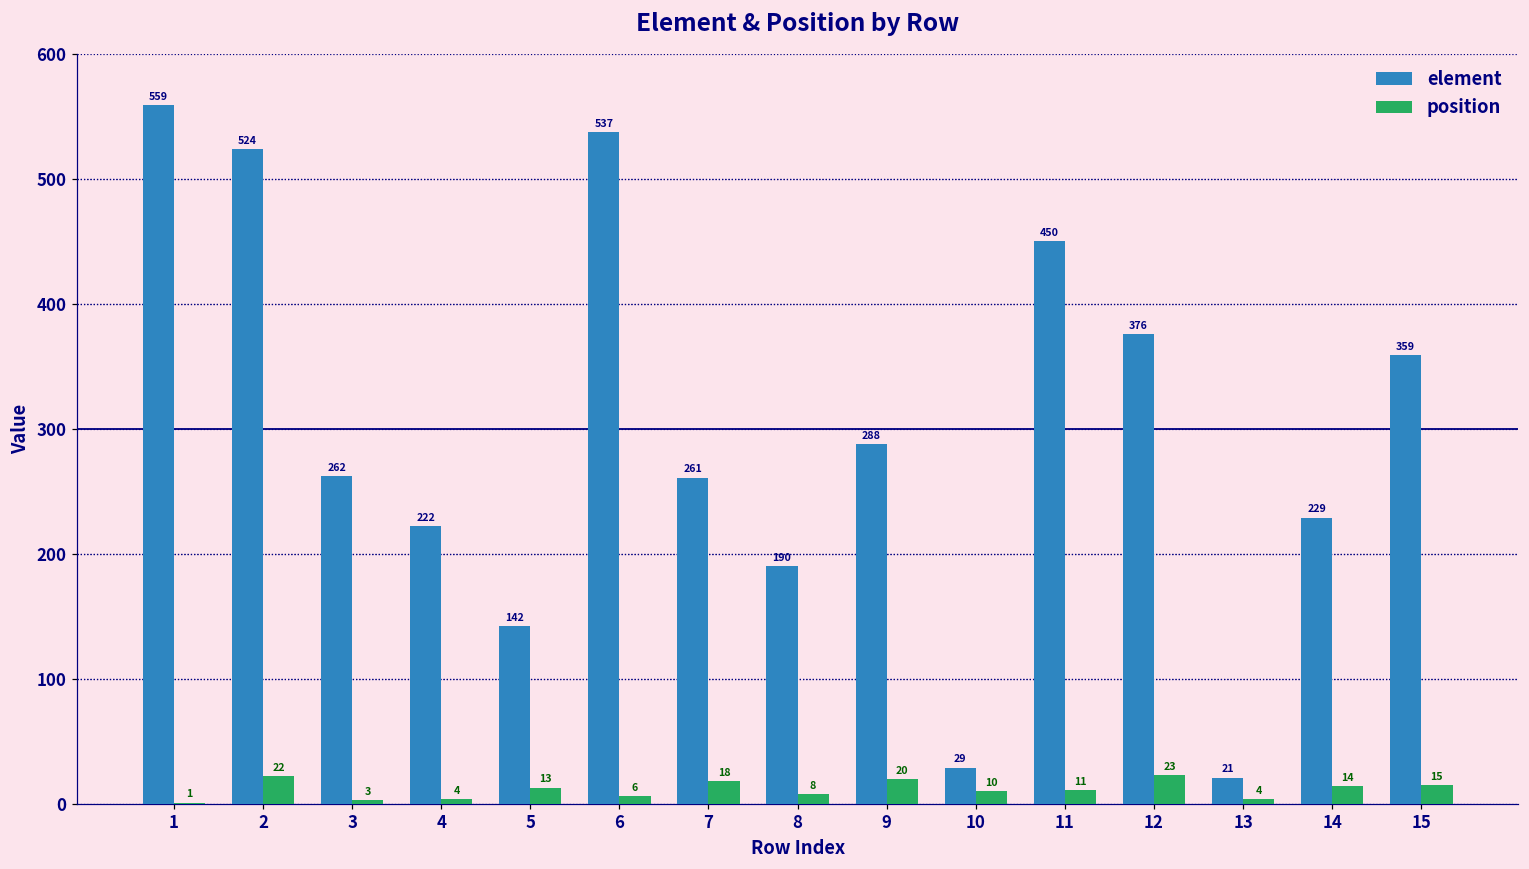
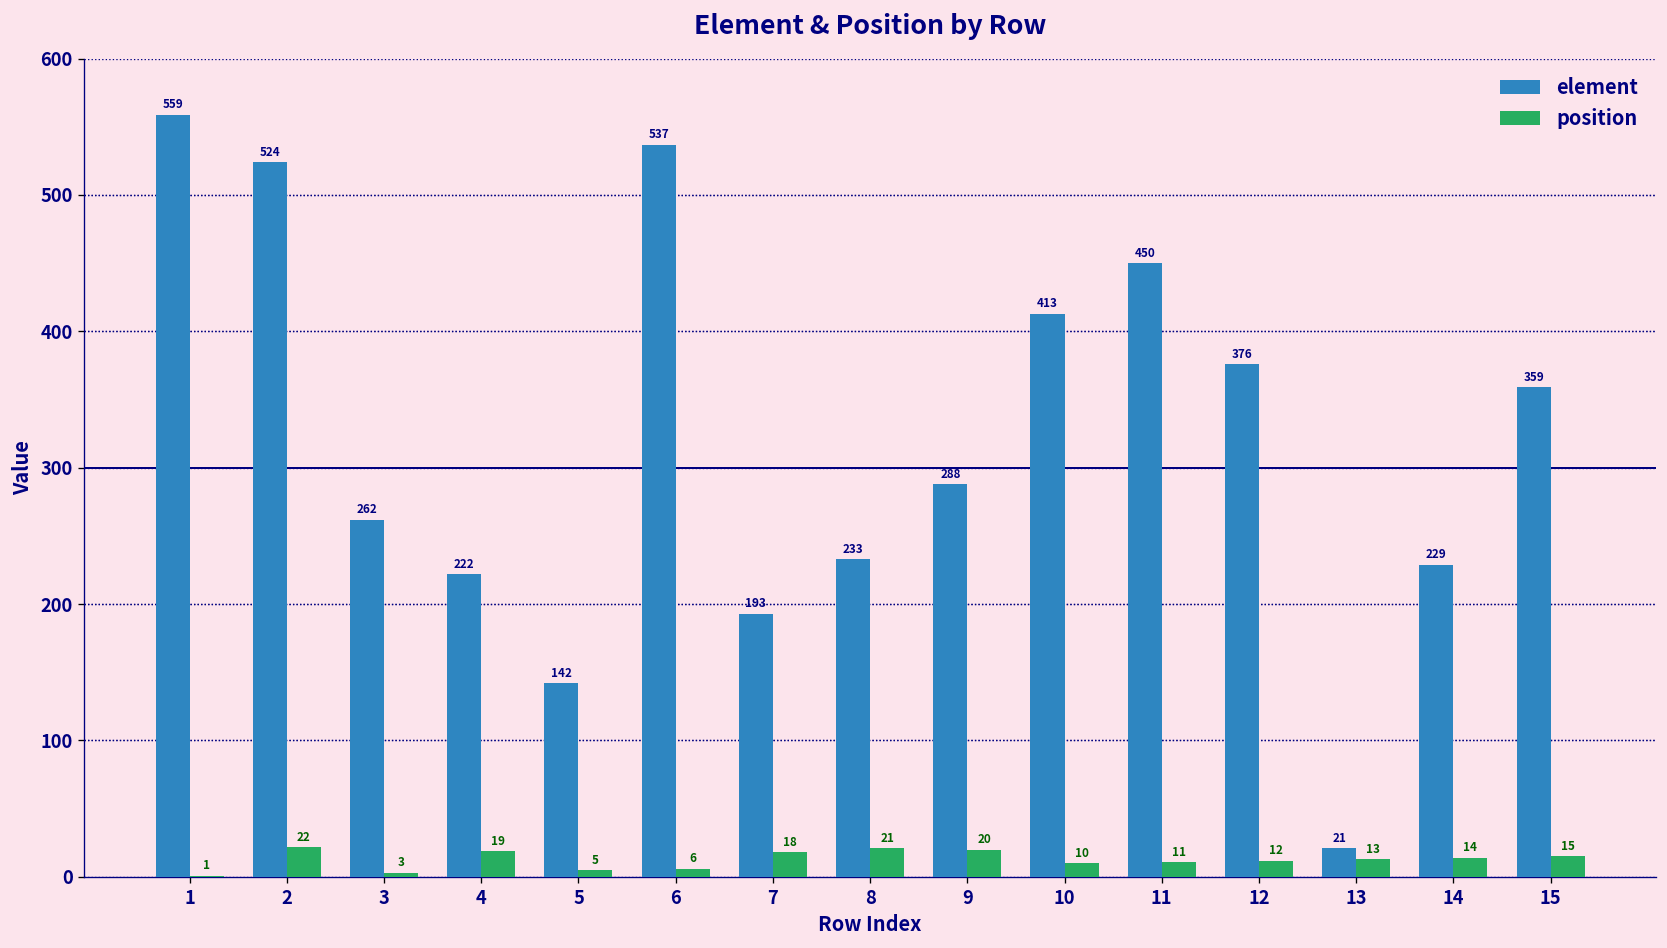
position, 4: 4 -> 19
position, 5: 13 -> 5
element, 7: 261 -> 193
element, 8: 190 -> 233
position, 8: 8 -> 21
element, 10: 29 -> 413
position, 12: 23 -> 12
position, 13: 4 -> 13
